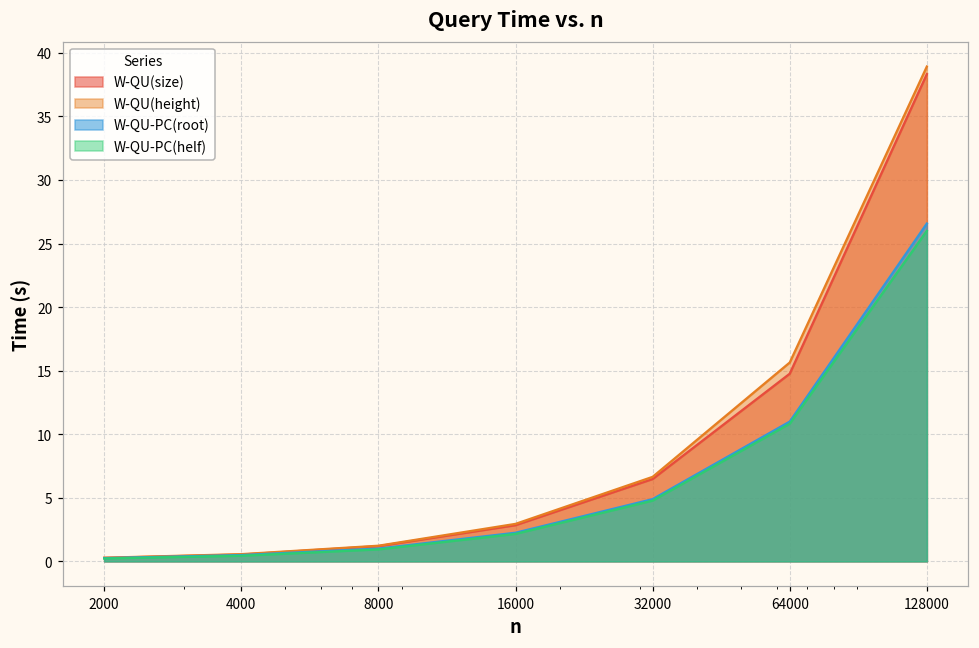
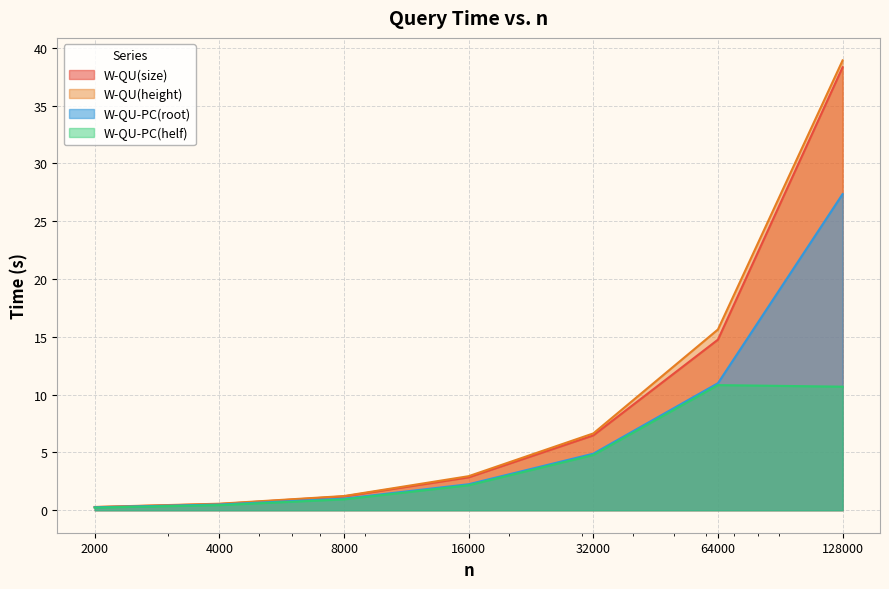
W-QU-PC(root), 128000: 26.6 -> 27.4
W-QU-PC(helf), 128000: 26.0 -> 10.7
